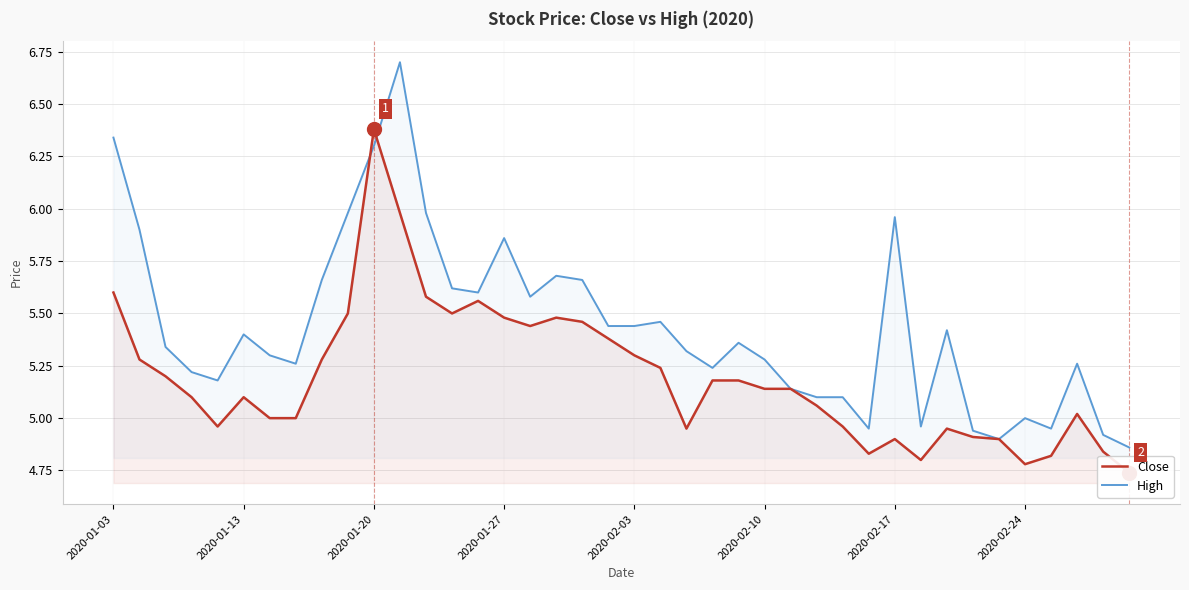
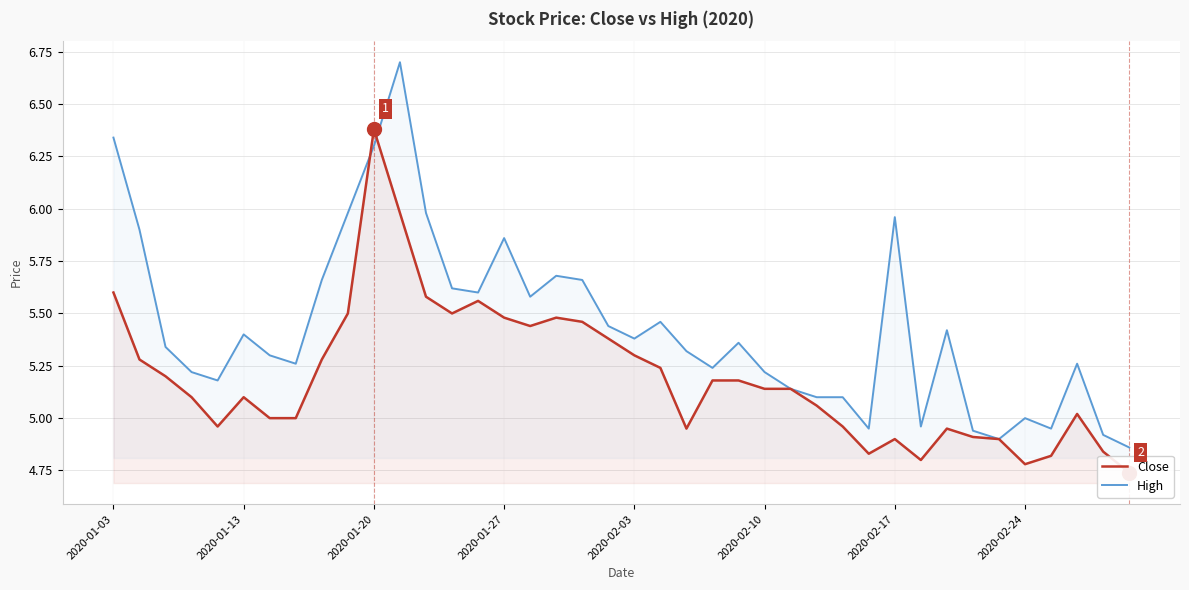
High, 2020-02-03: 5.44 -> 5.38
High, 2020-02-10: 5.28 -> 5.22
